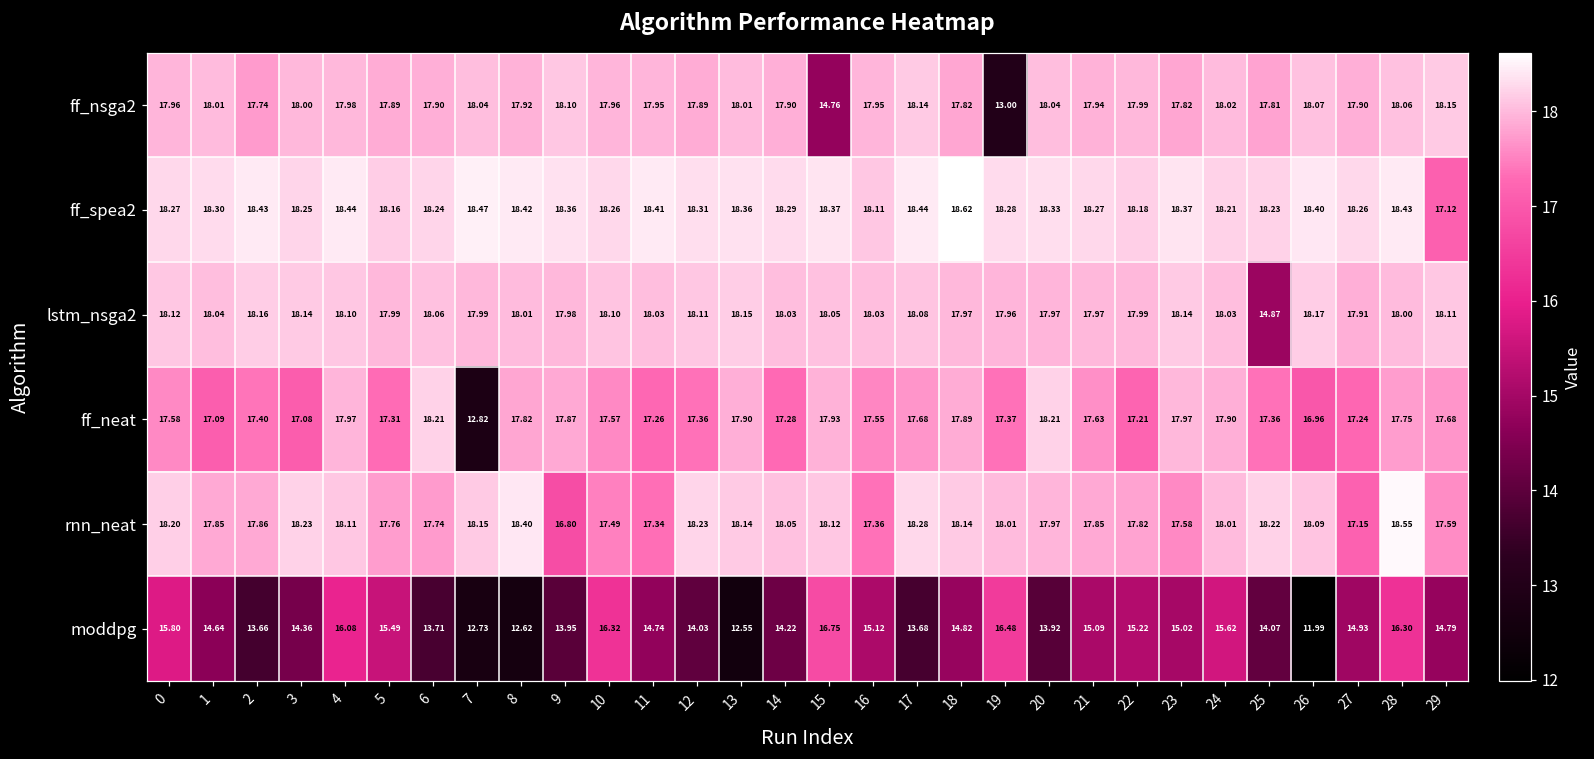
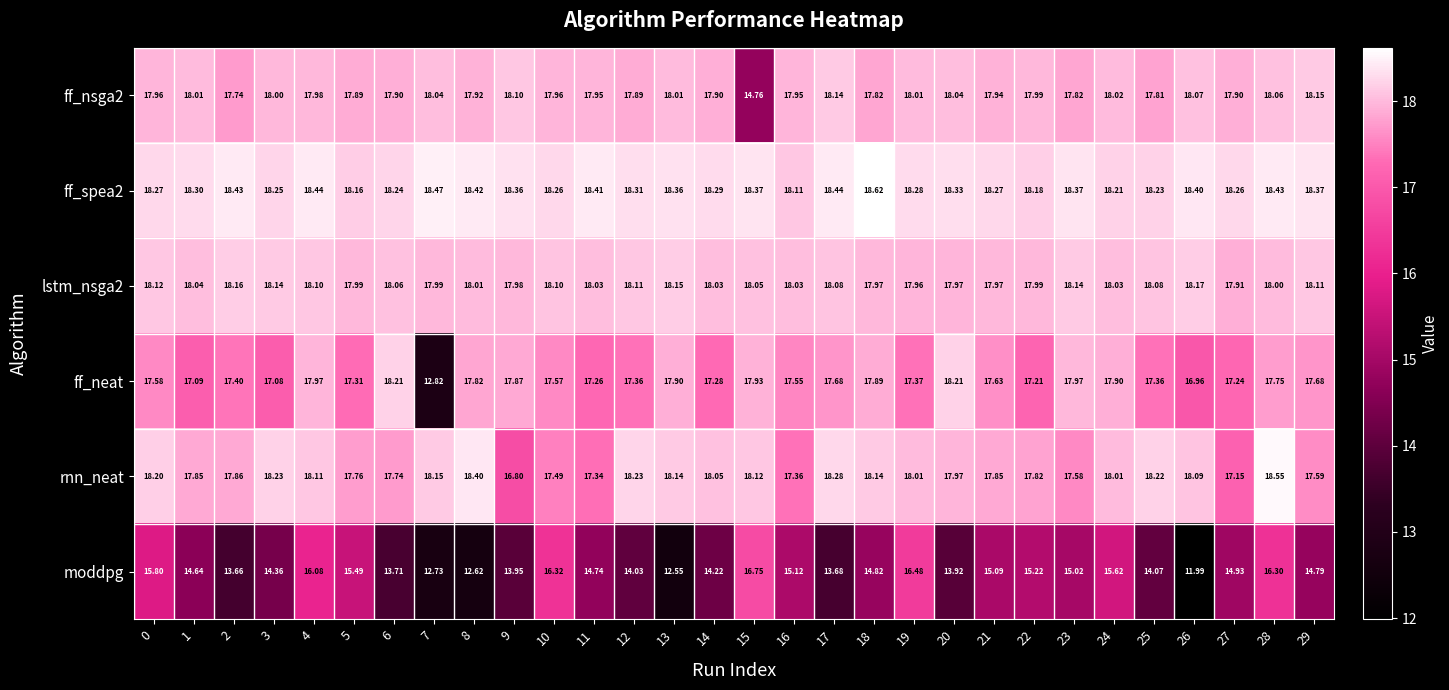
ff_nsga2, 19: 13.00 -> 18.01
ff_spea2, 29: 17.12 -> 18.37
lstm_nsga2, 25: 14.87 -> 18.08
